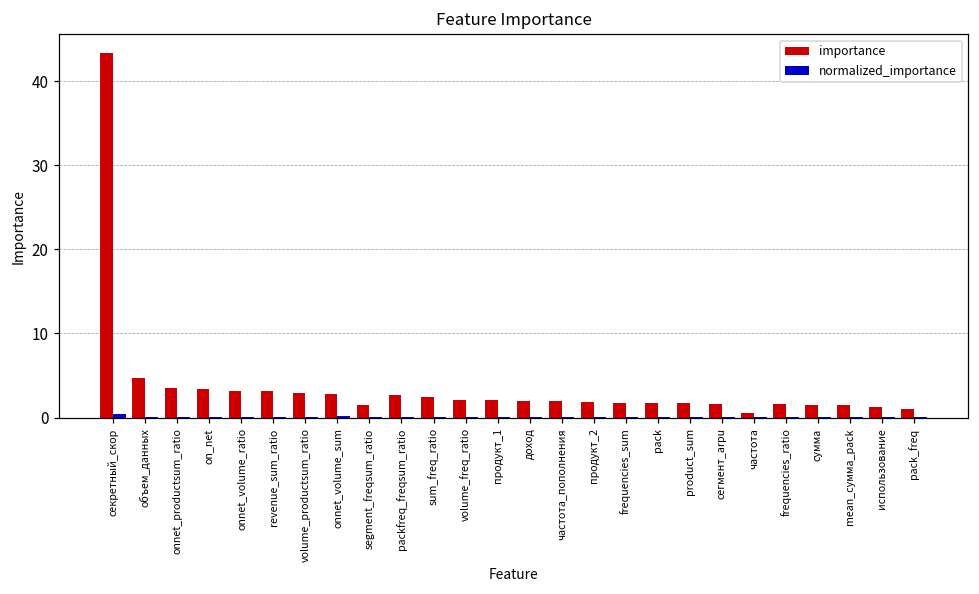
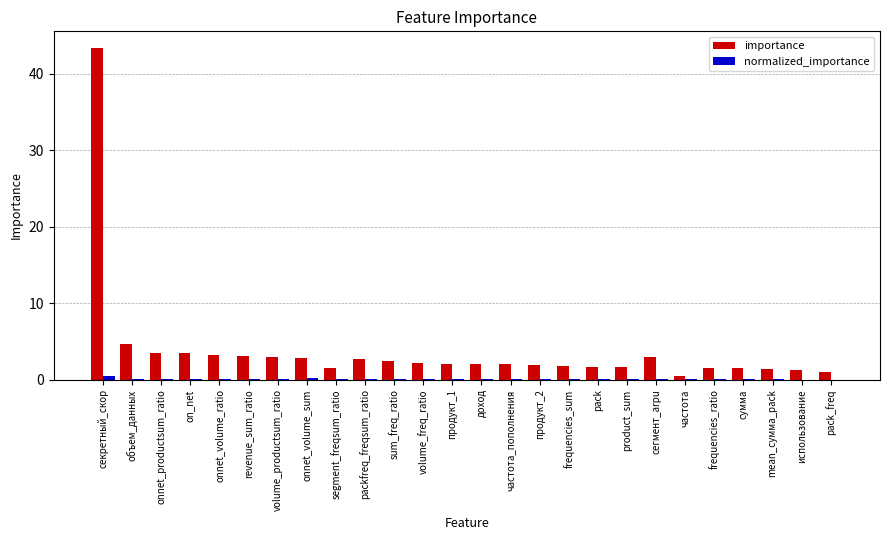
importance, сегмент_arpu: 2 -> 3
